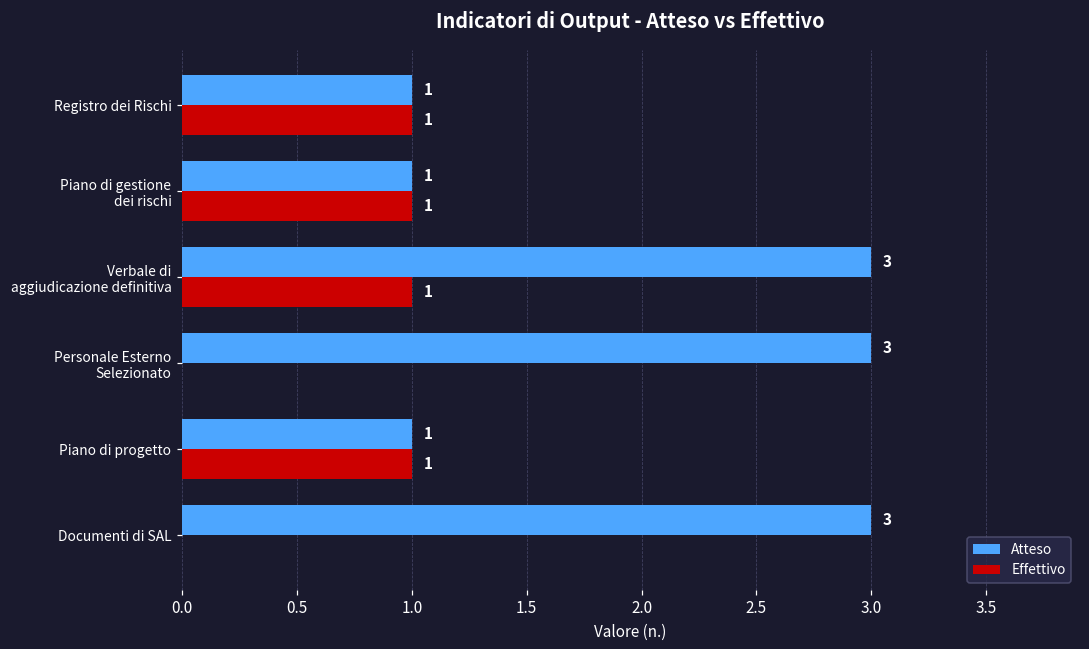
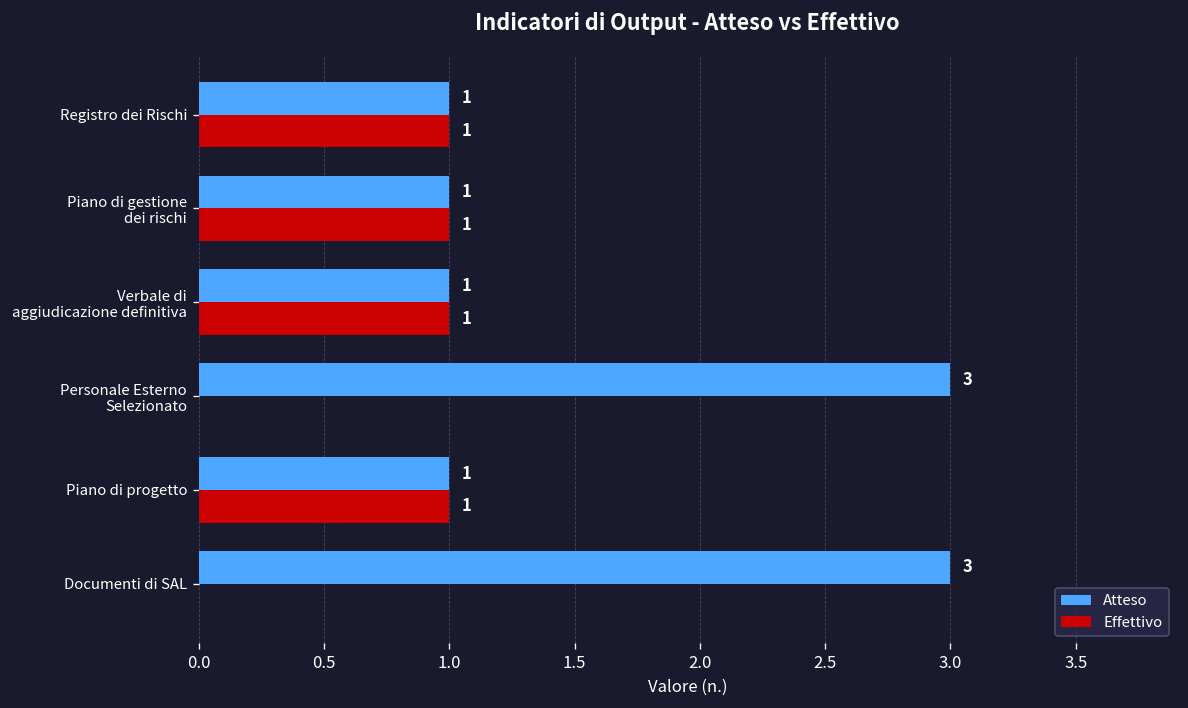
Atteso, Verbale di aggiudicazione definitiva: 3 -> 1
